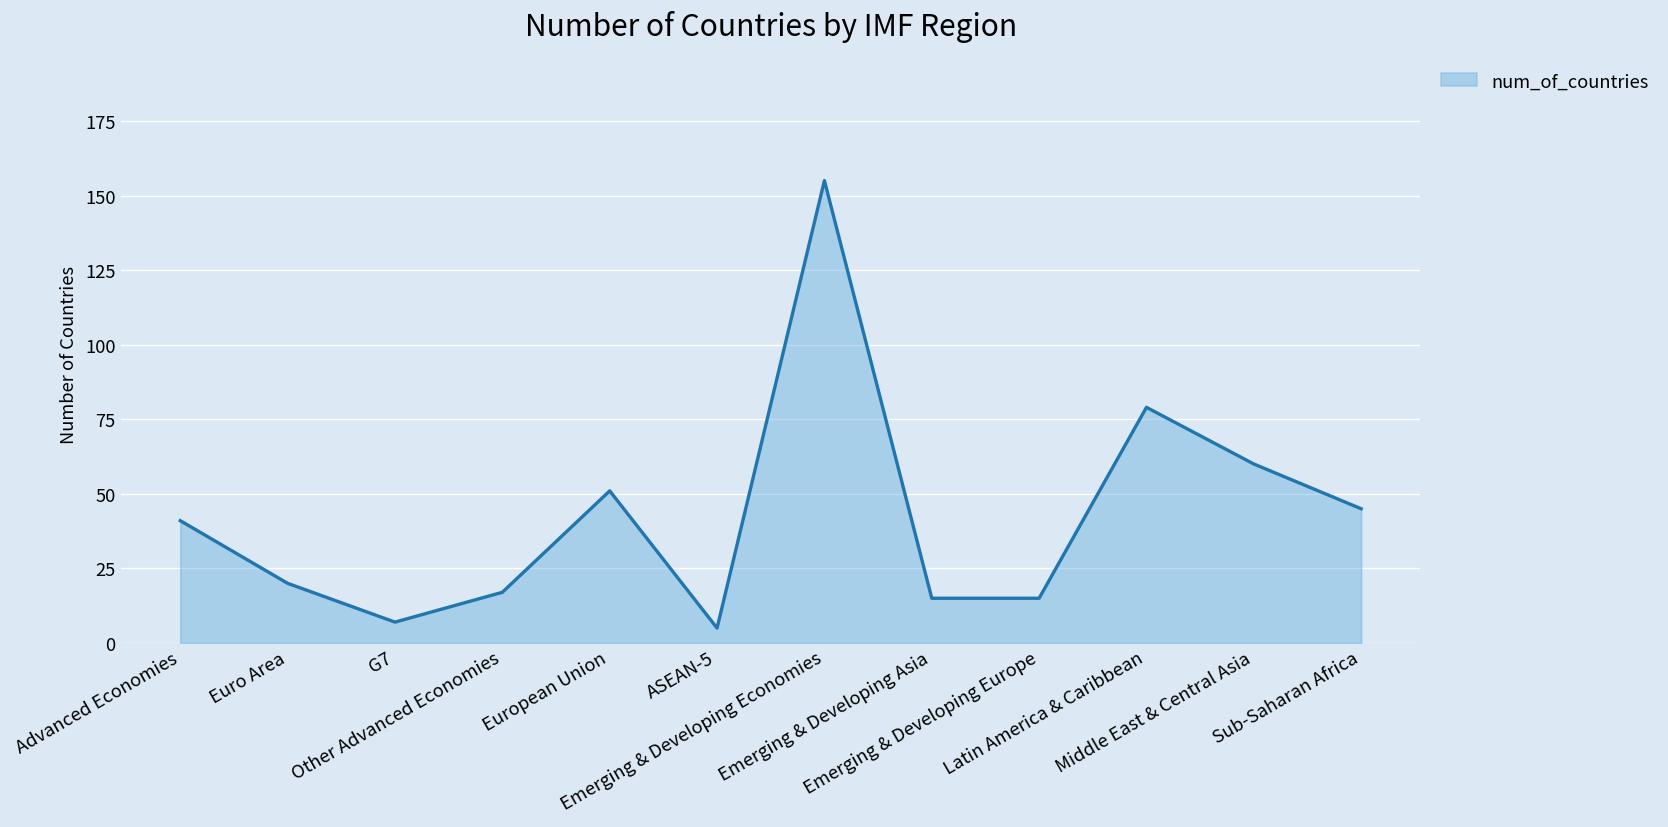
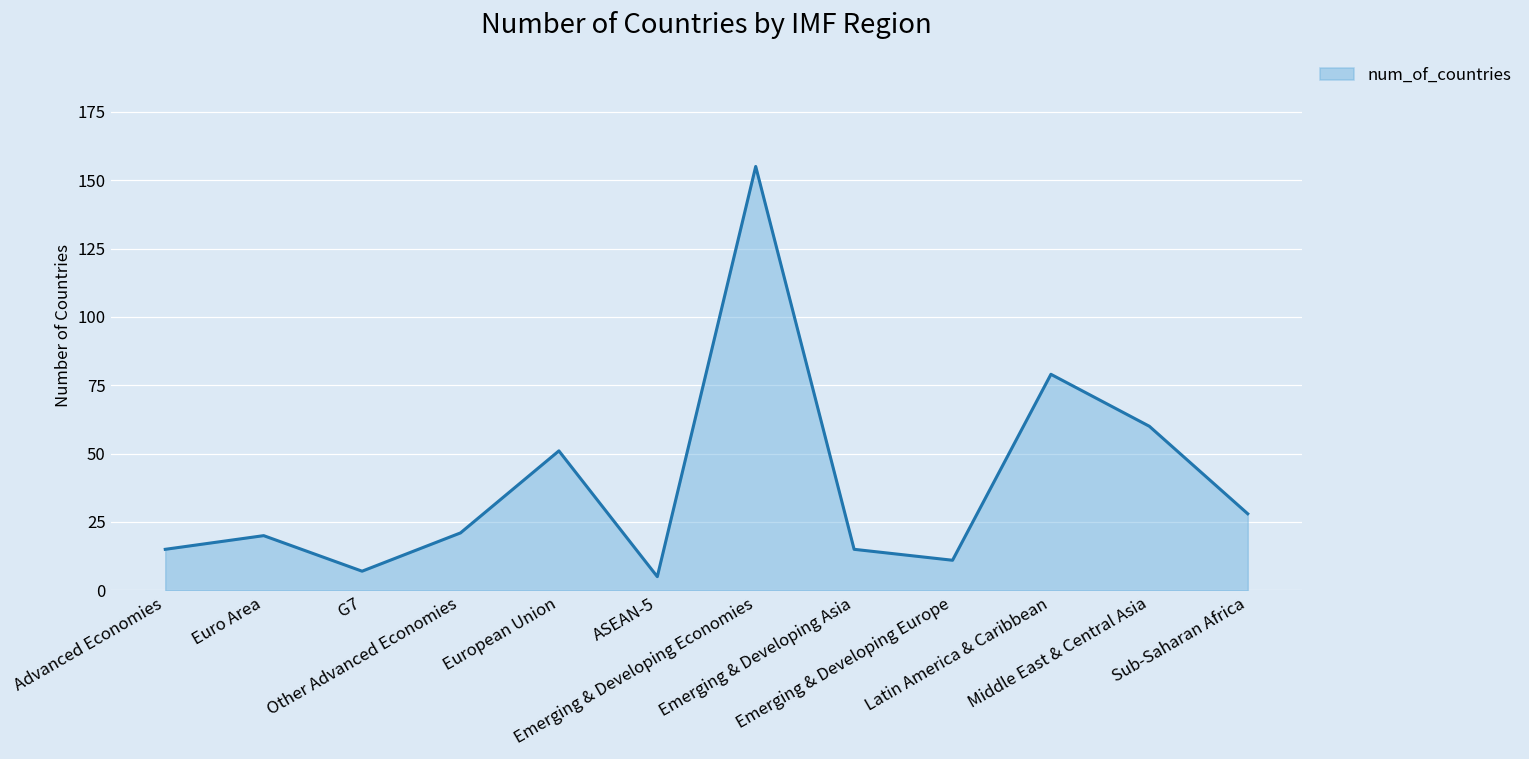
Advanced Economies: 41 -> 15
Other Advanced Economies: 17 -> 21
Emerging & Developing Europe: 15 -> 11
Sub-Saharan Africa: 45 -> 28
